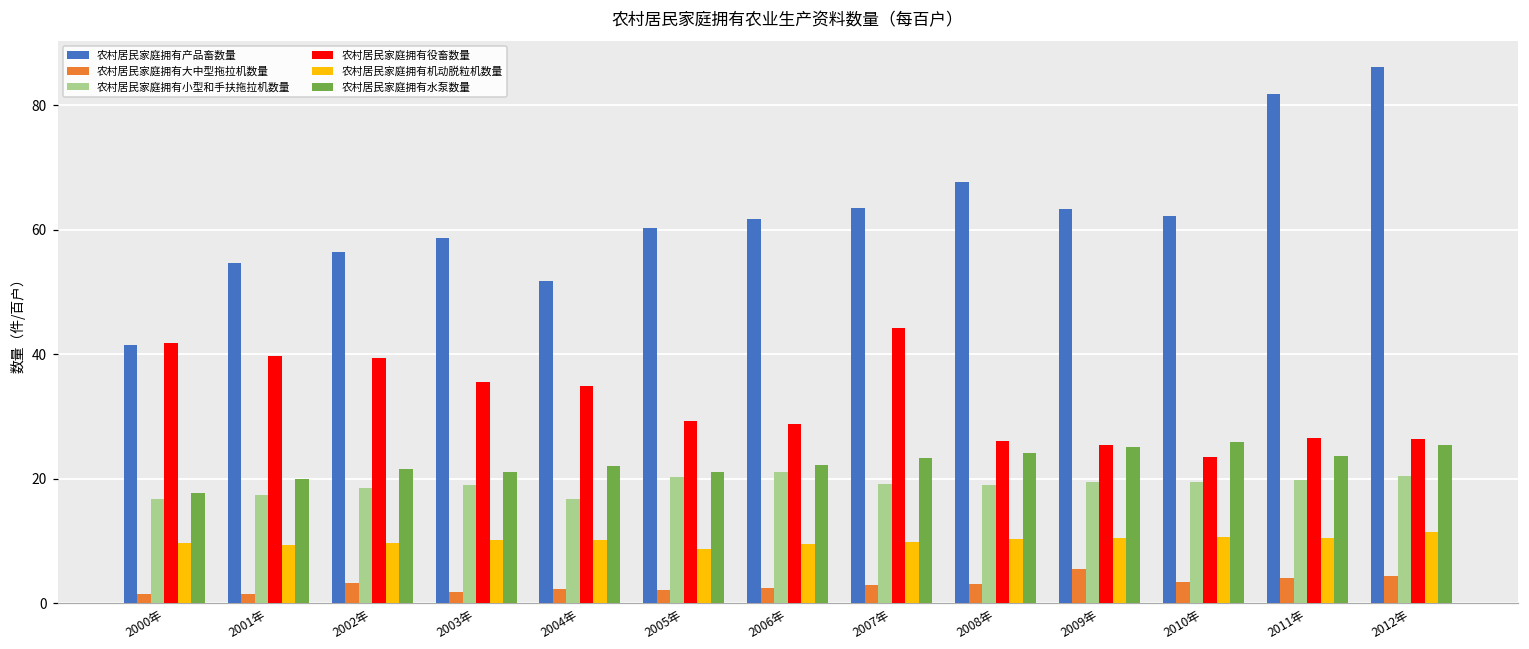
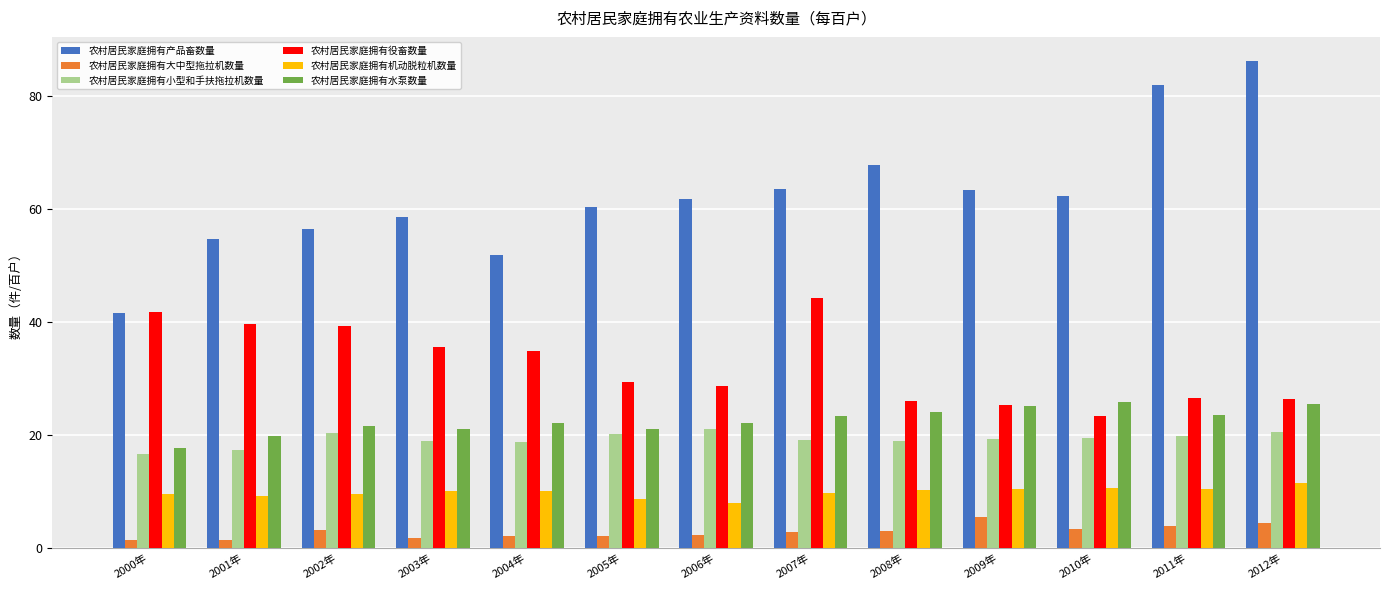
农村居民家庭拥有小型和手扶拖拉机数量, 2002年: 18 -> 20
农村居民家庭拥有小型和手扶拖拉机数量, 2004年: 17 -> 19
农村居民家庭拥有机动脱粒机数量, 2006年: 9 -> 8
